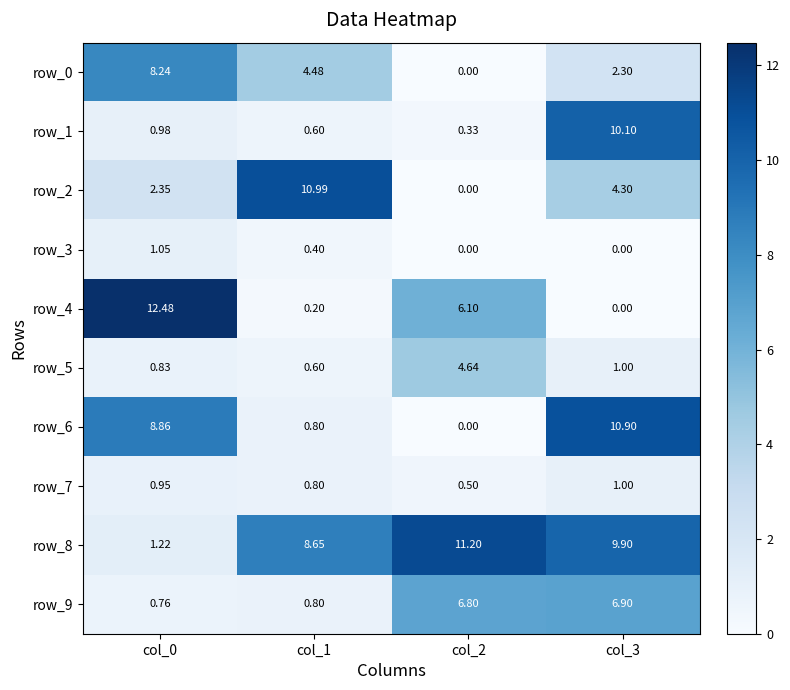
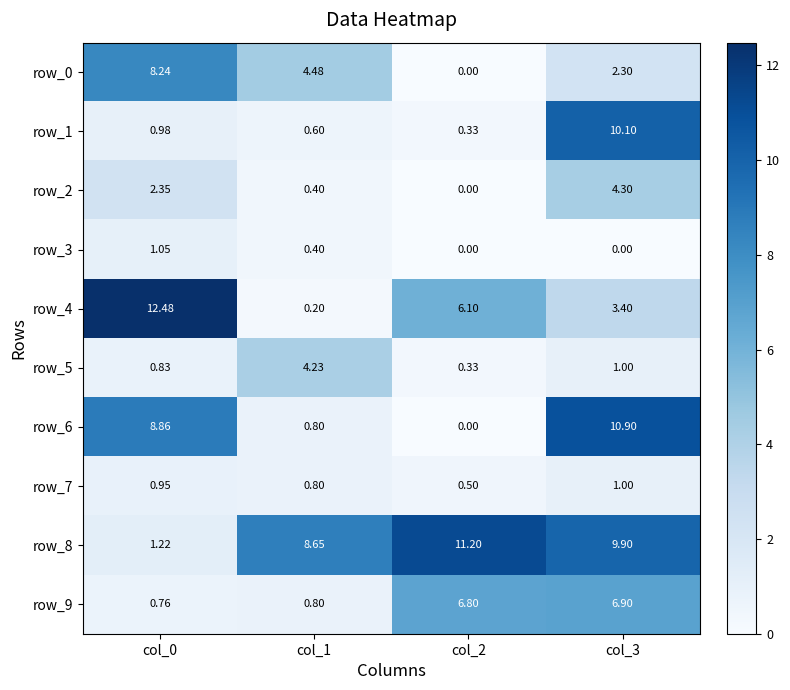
row_2, col_1: 10.99 -> 0.40
row_4, col_3: 0.00 -> 3.40
row_5, col_1: 0.60 -> 4.23
row_5, col_2: 4.64 -> 0.33
